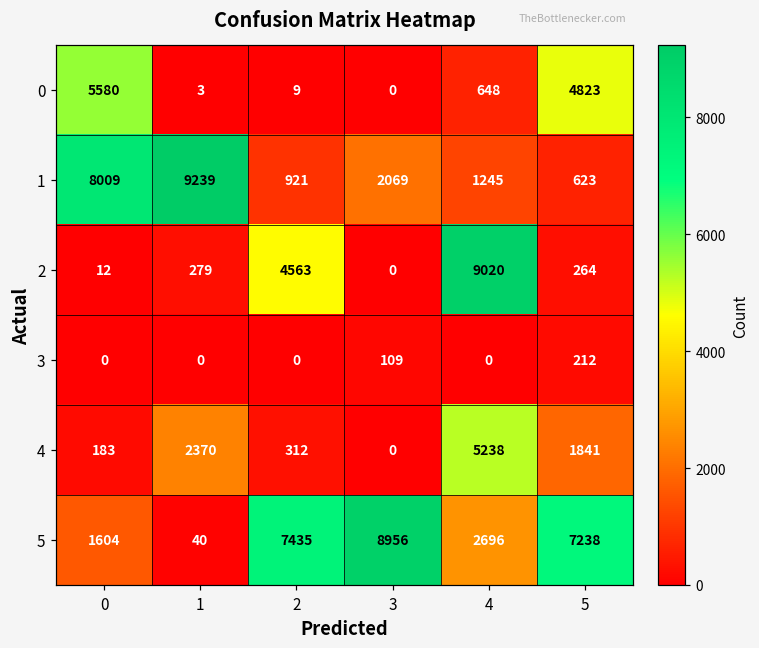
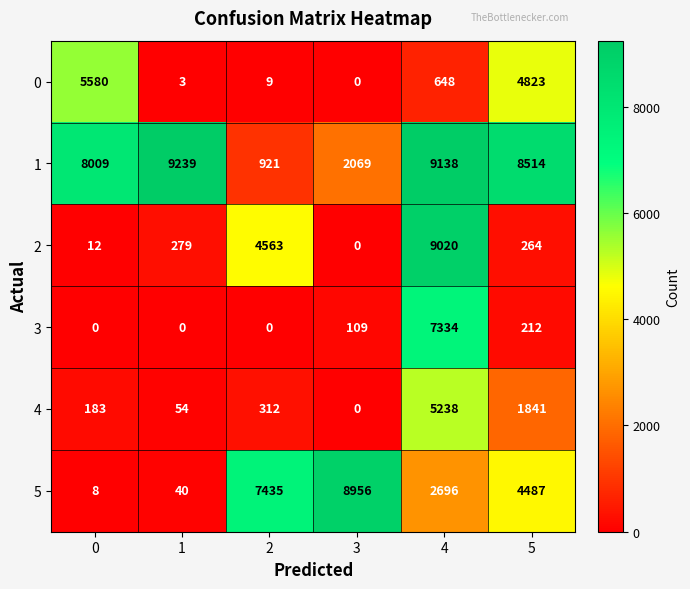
1, 4: 1245 -> 9138
1, 5: 623 -> 8514
3, 4: 0 -> 7334
4, 1: 2370 -> 54
5, 0: 1604 -> 8
5, 5: 7238 -> 4487
